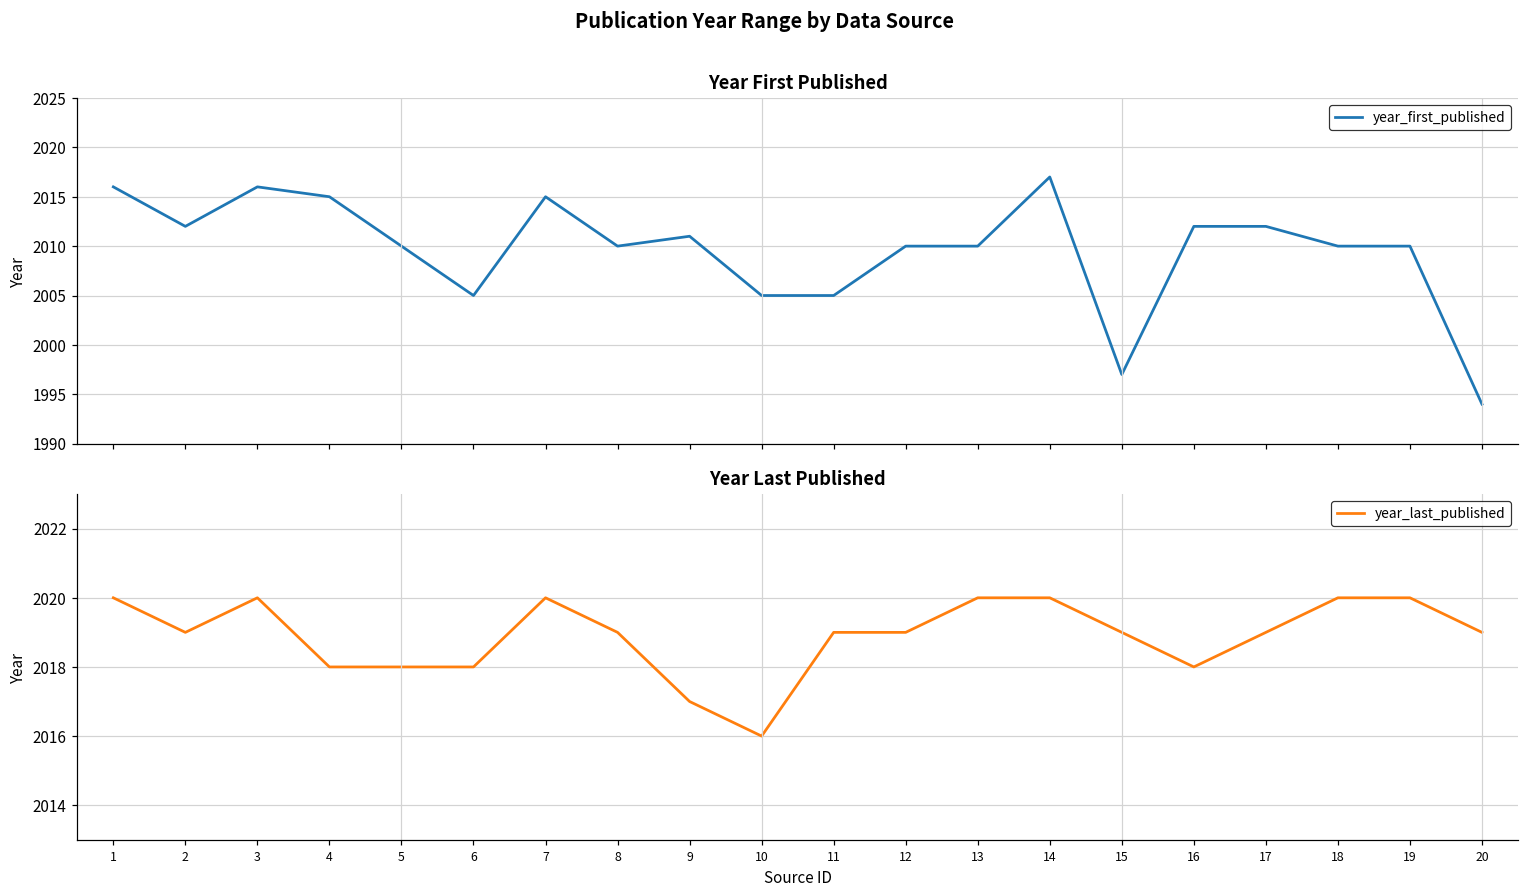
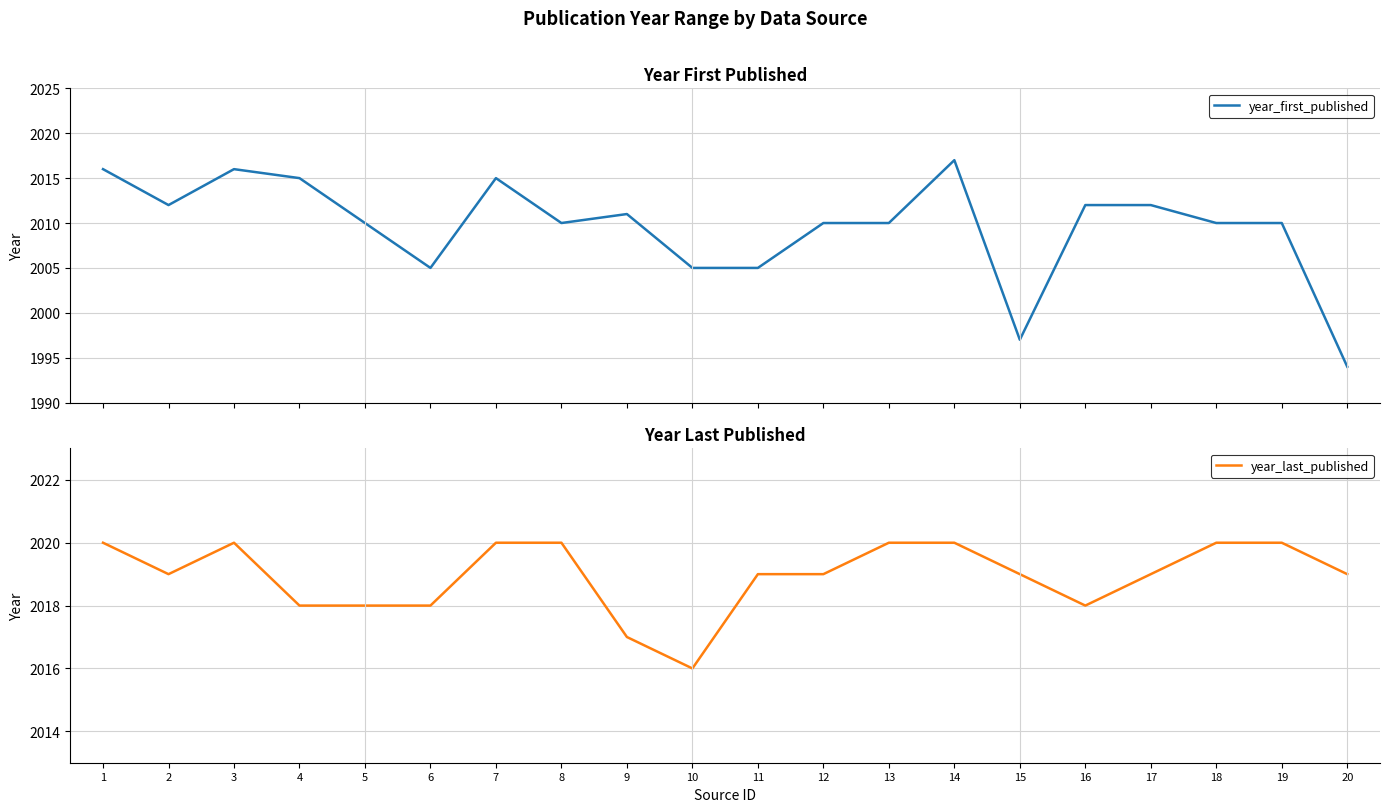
Year Last Published, 8: 2019 -> 2020
